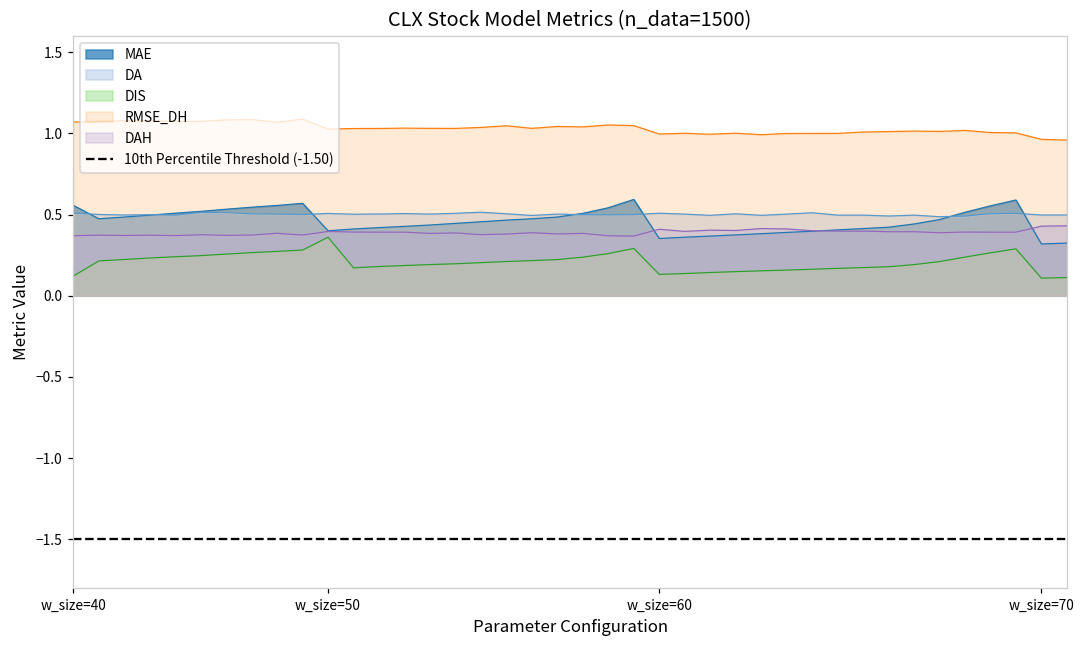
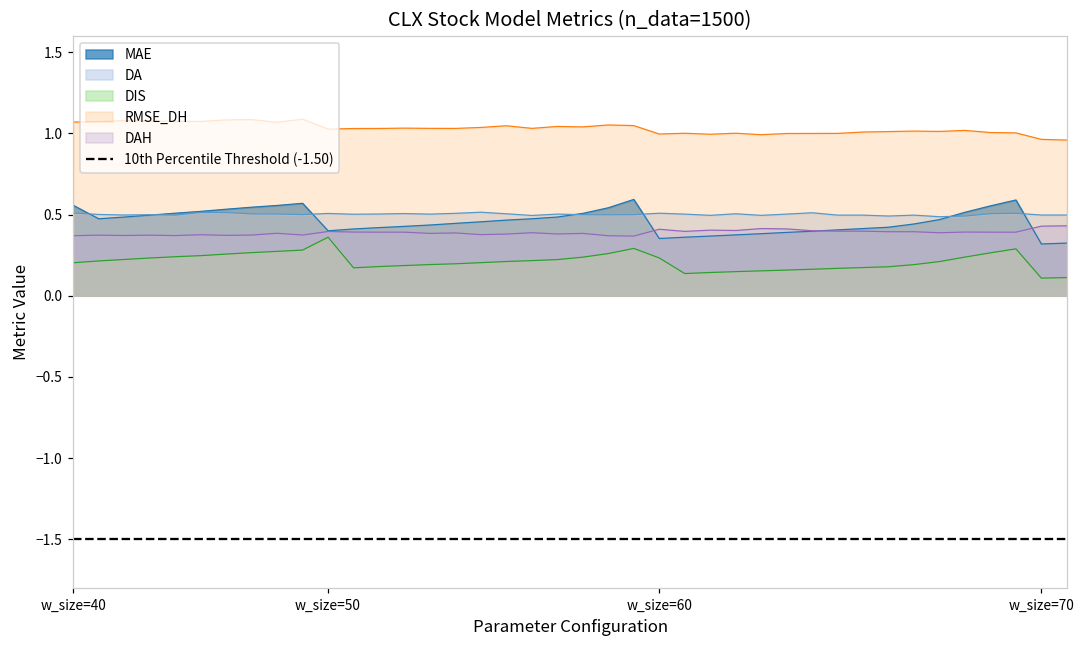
DIS, w_size=40: 0.12 -> 0.20
DIS, w_size=60: 0.13 -> 0.23
